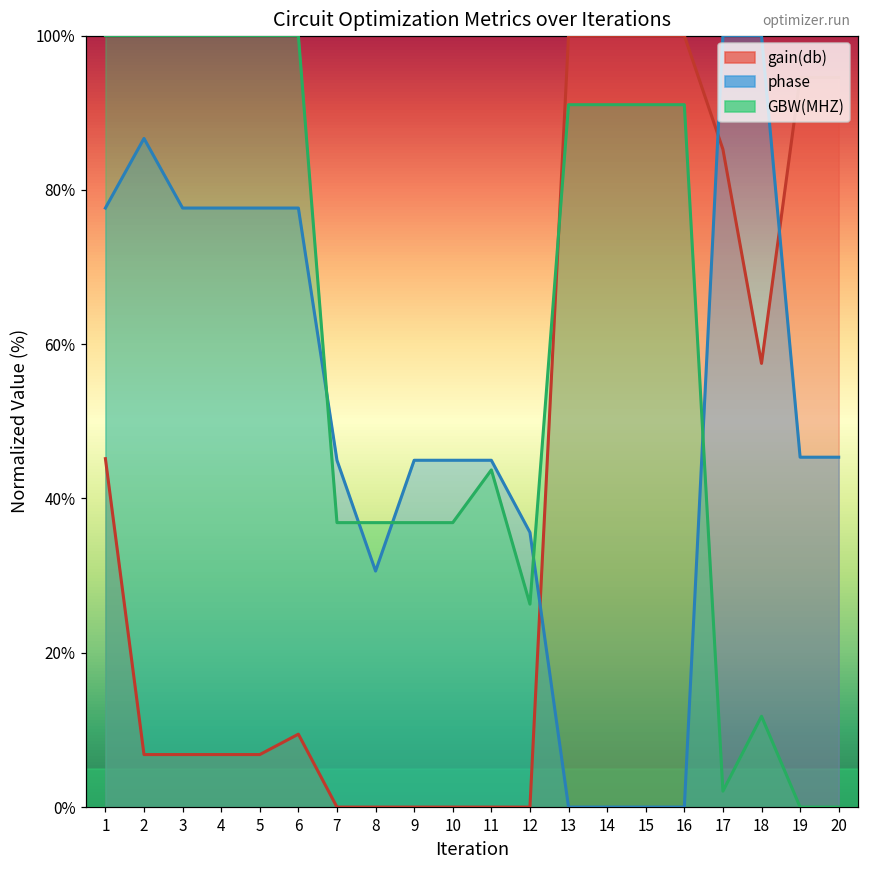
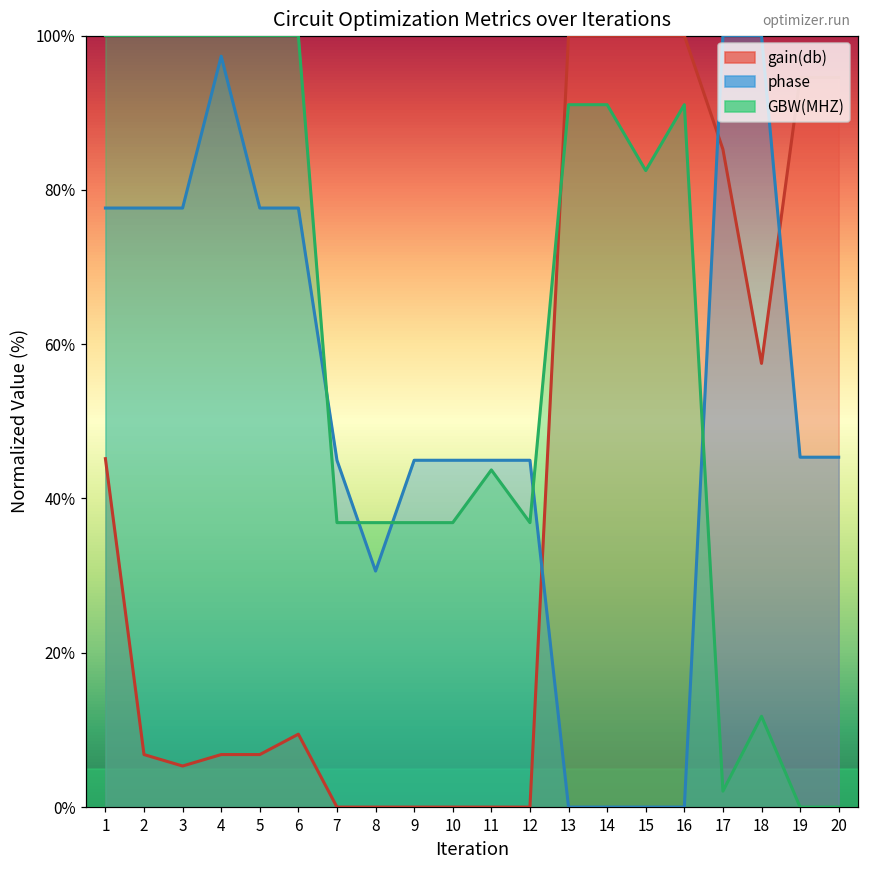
phase, 2: 87% -> 78%
gain(db), 3: 7% -> 5%
phase, 4: 78% -> 97%
phase, 12: 36% -> 45%
GBW(MHZ), 12: 26% -> 37%
GBW(MHZ), 15: 91% -> 83%
